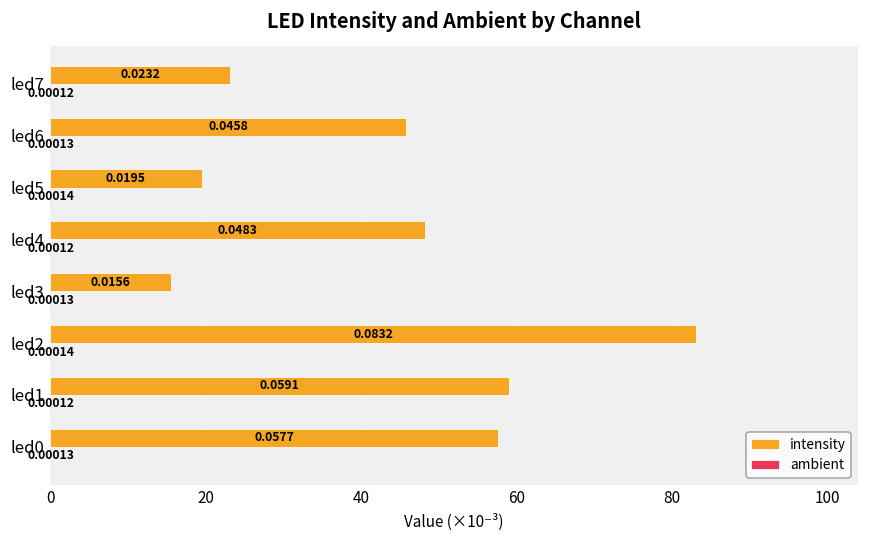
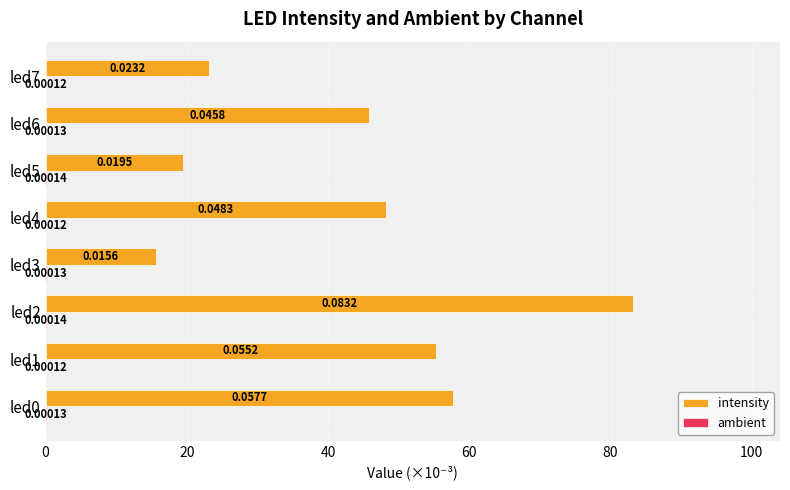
intensity, led1: 0.0591 -> 0.0552
